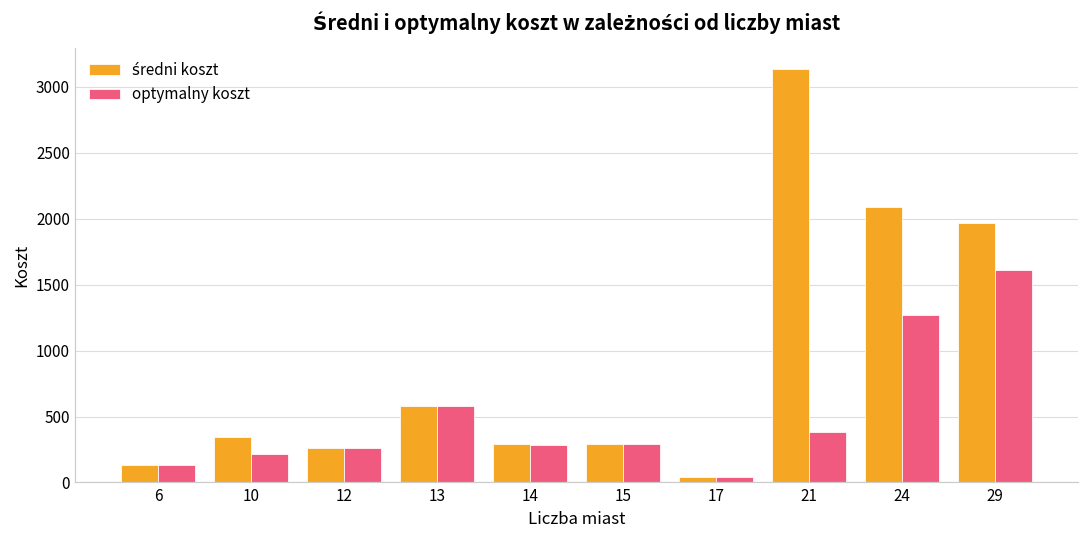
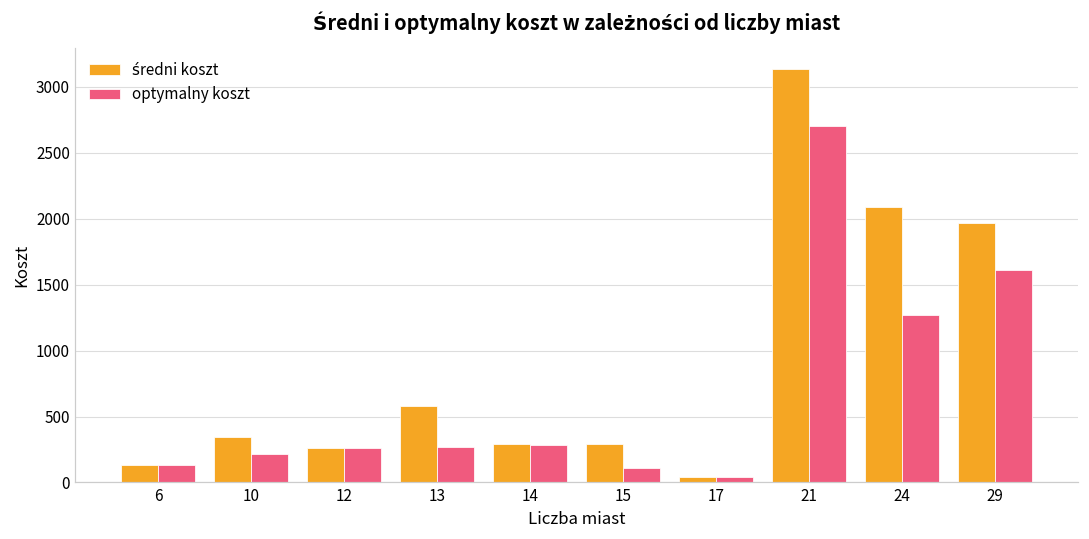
optymalny koszt, 13: 580 -> 270
optymalny koszt, 15: 290 -> 110
optymalny koszt, 21: 380 -> 2710
